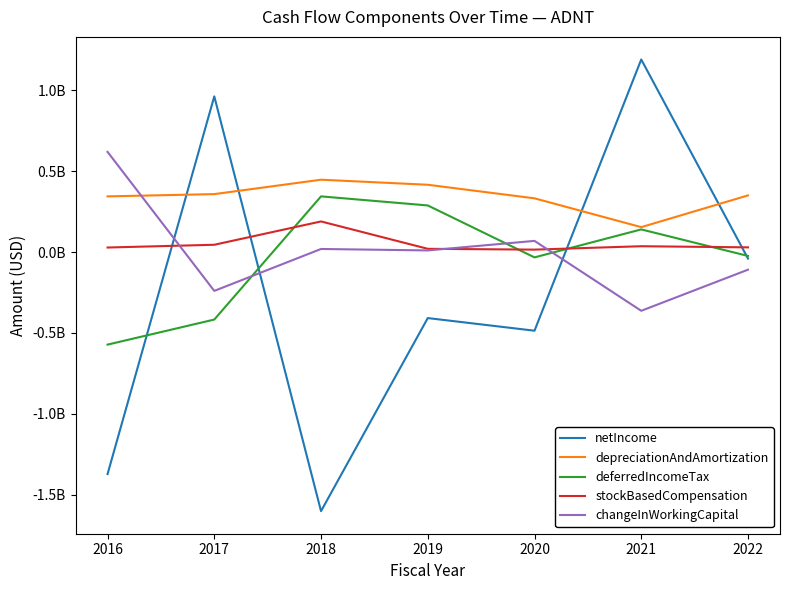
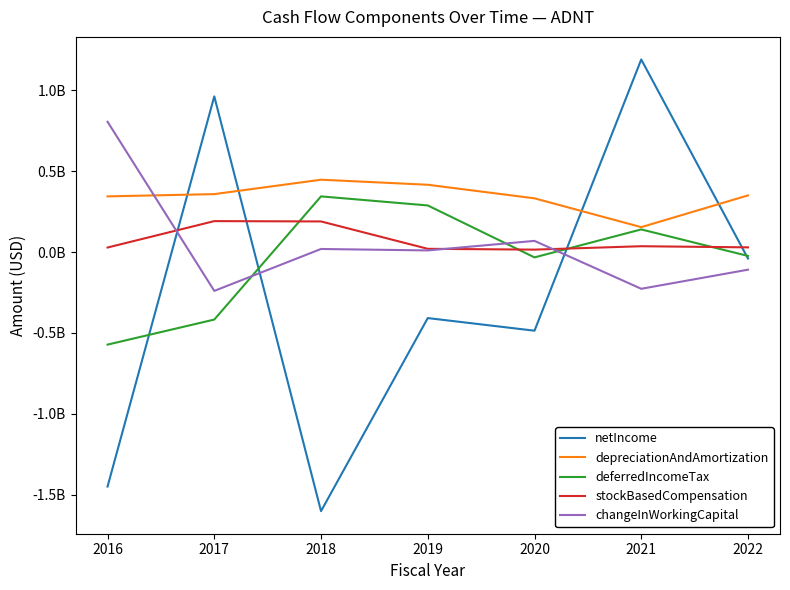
netIncome, 2016: -1370000000 -> -1450000000
changeInWorkingCapital, 2016: 620000000 -> 810000000
stockBasedCompensation, 2017: 50000000 -> 190000000
changeInWorkingCapital, 2021: -360000000 -> -230000000
